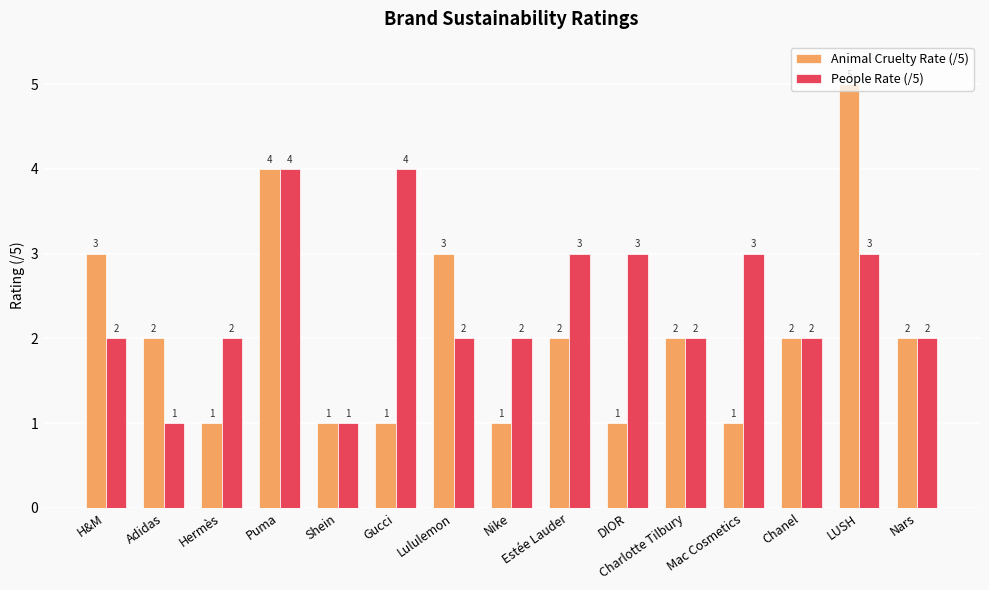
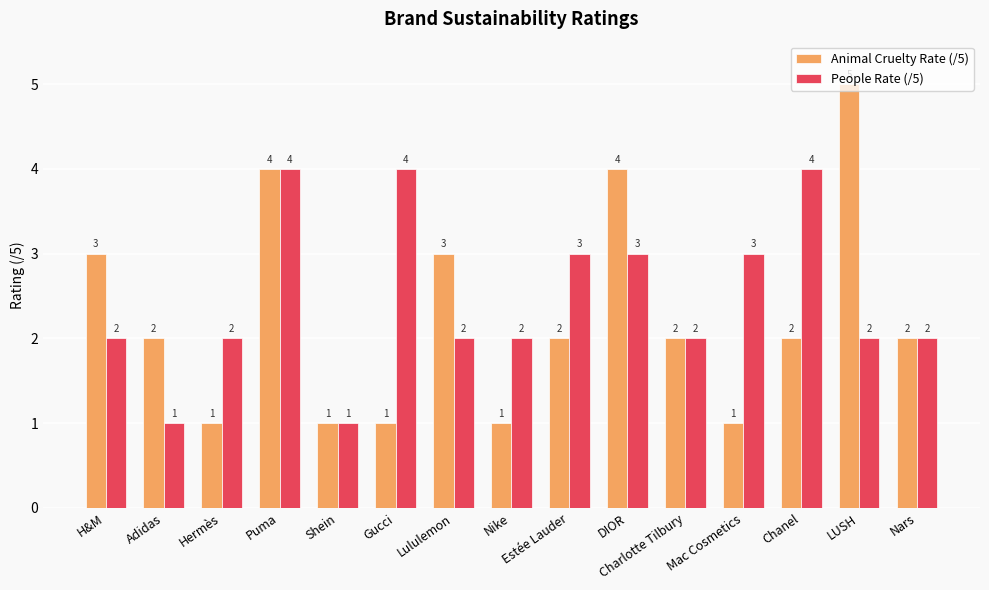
Animal Cruelty Rate (/5), DIOR: 1 -> 4
People Rate (/5), Chanel: 2 -> 4
People Rate (/5), LUSH: 3 -> 2
